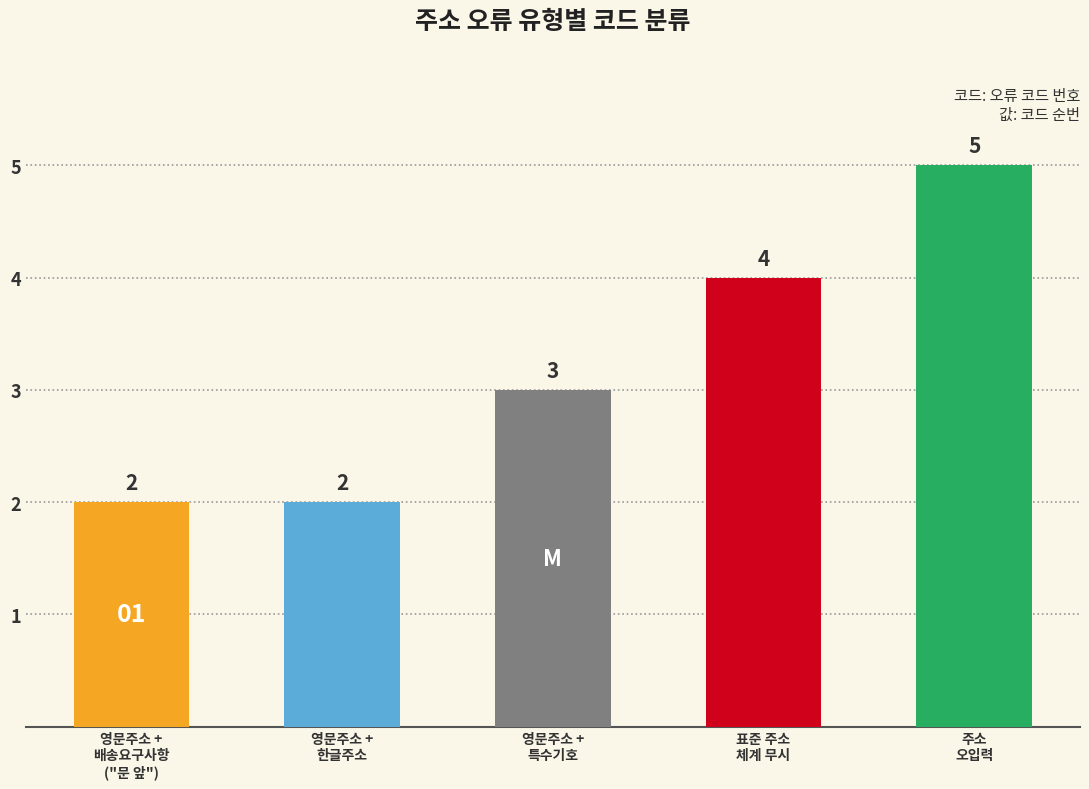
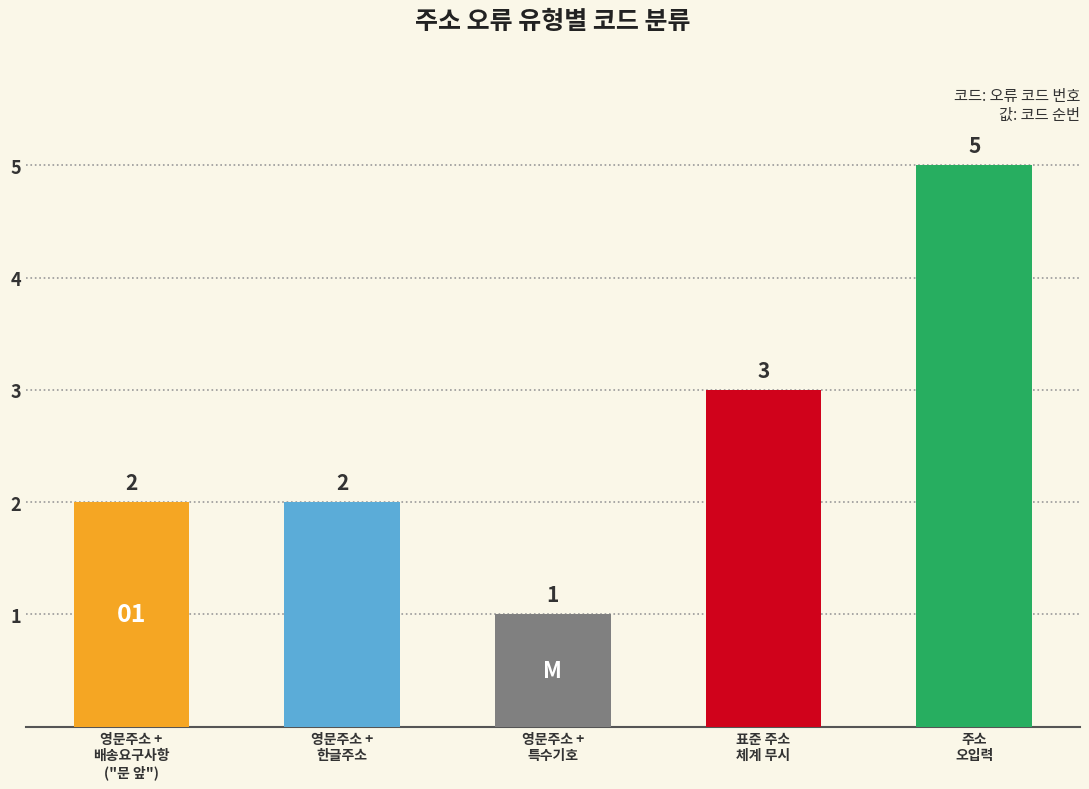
영문주소 + 특수기호: 3 -> 1
표준 주소 체계 무시: 4 -> 3
